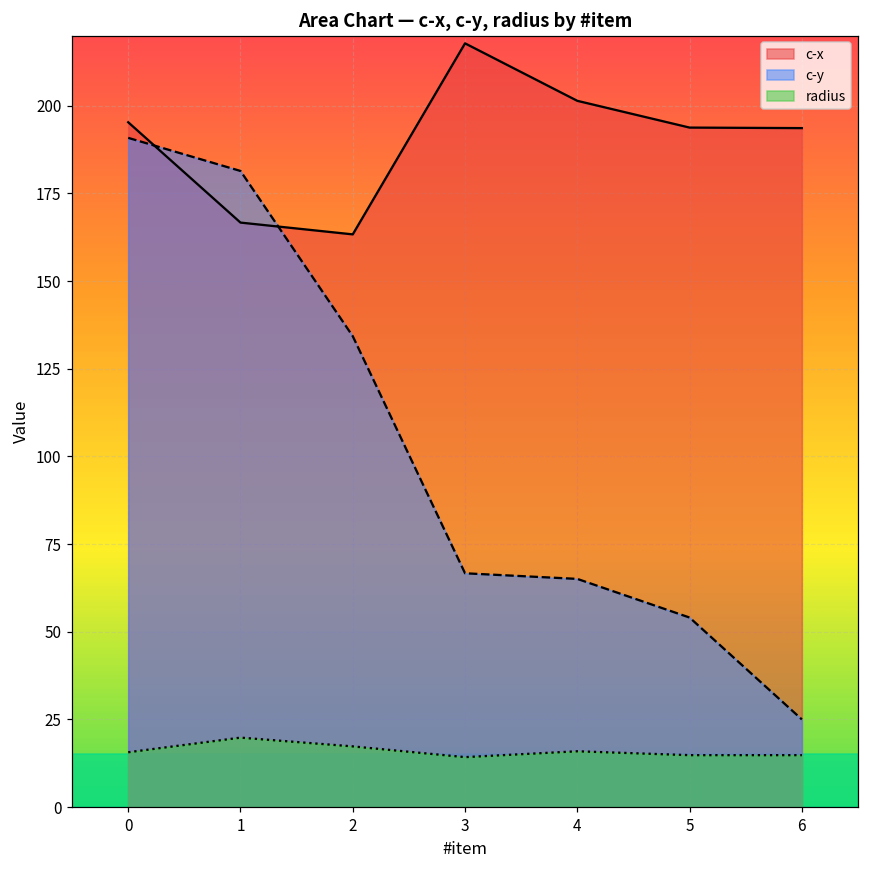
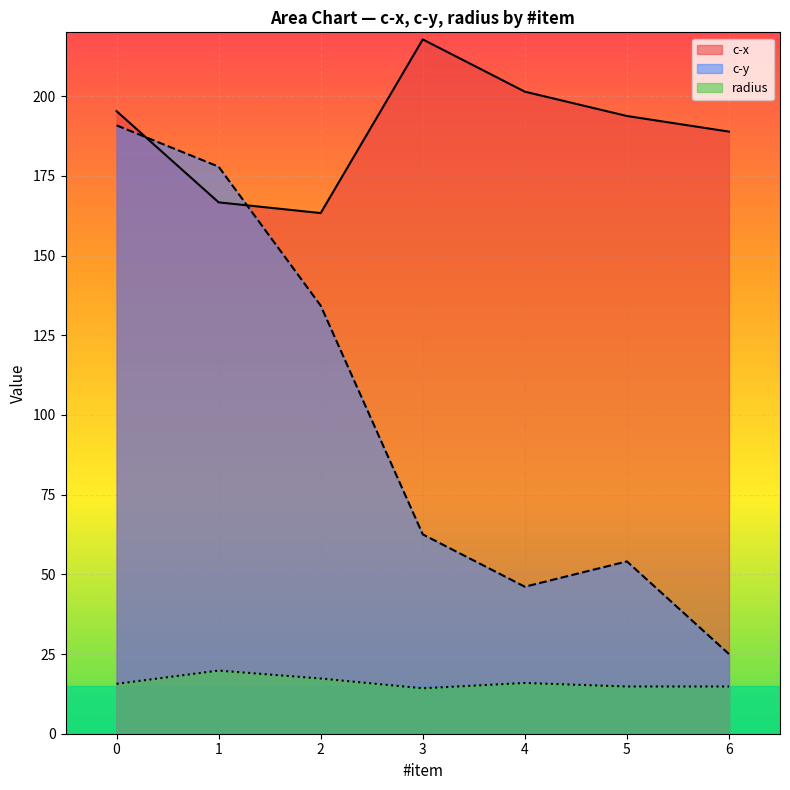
c-y, 1: 181 -> 178
c-y, 3: 67 -> 63
c-y, 4: 65 -> 46
c-x, 6: 194 -> 189
